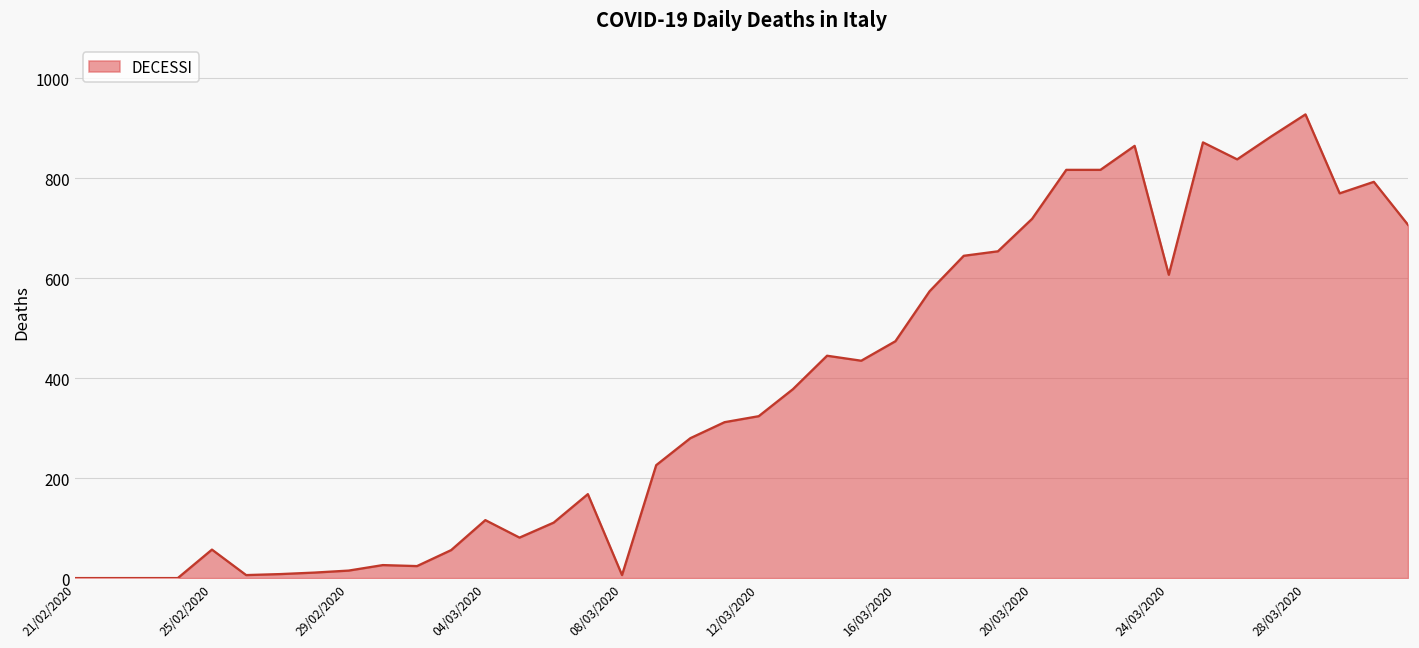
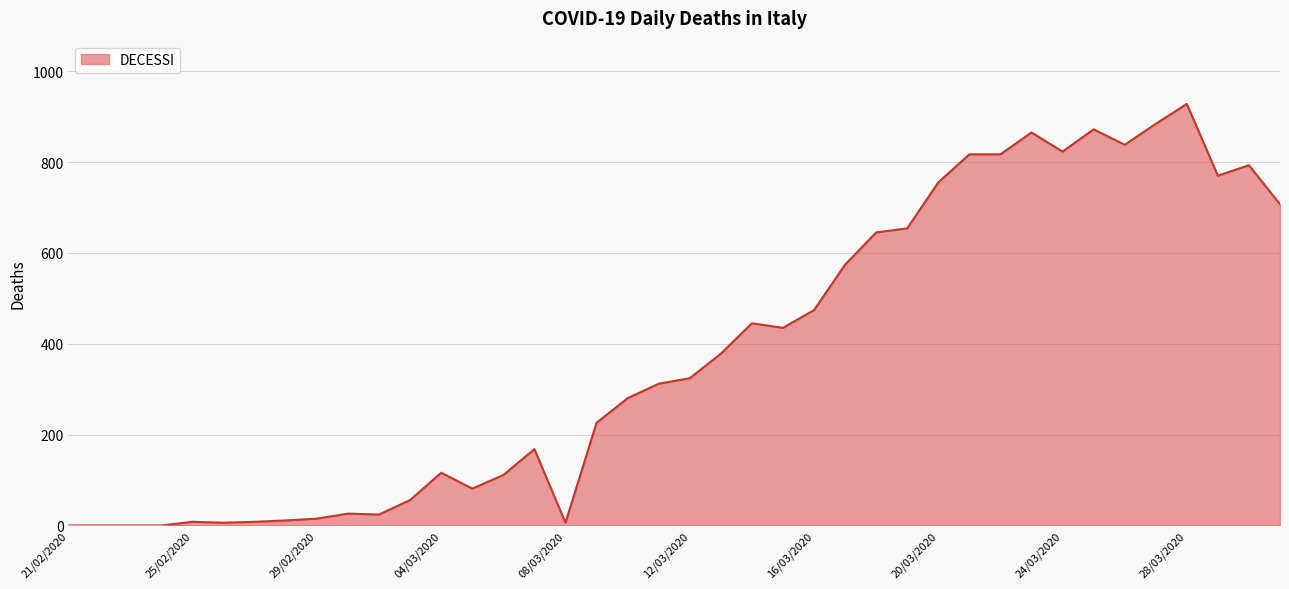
25/02/2020: 60 -> 10
20/03/2020: 720 -> 760
24/03/2020: 610 -> 820
